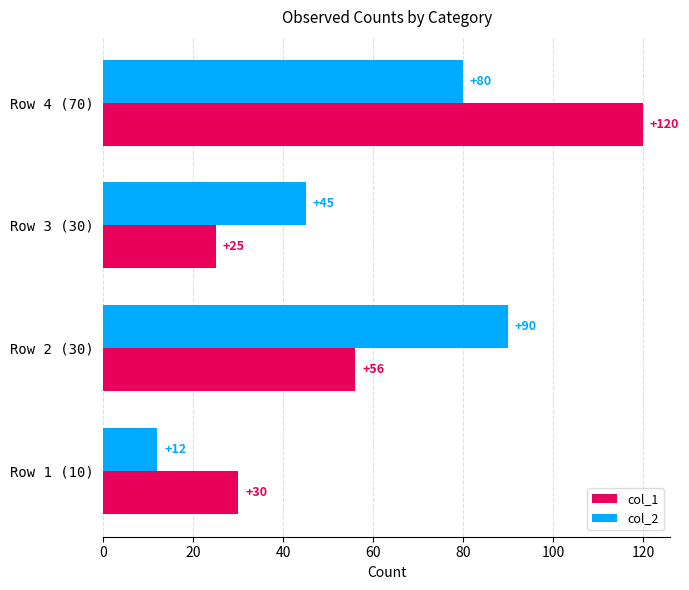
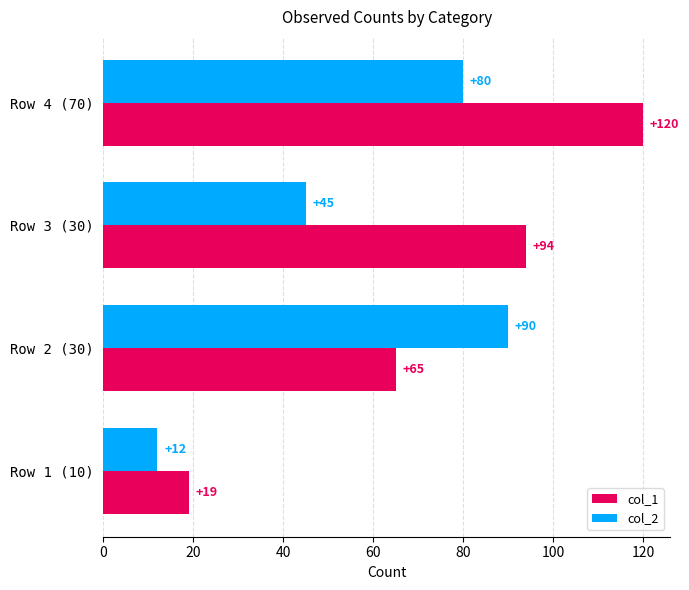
col_1, Row 3 (30): +25 -> +94
col_1, Row 2 (30): +56 -> +65
col_1, Row 1 (10): +30 -> +19
